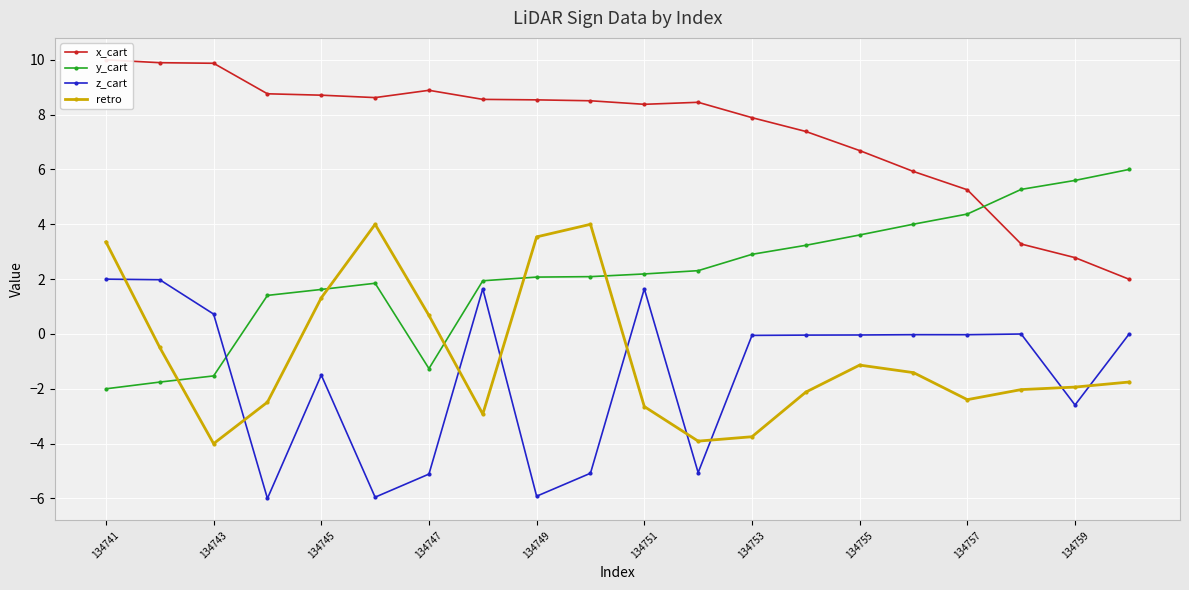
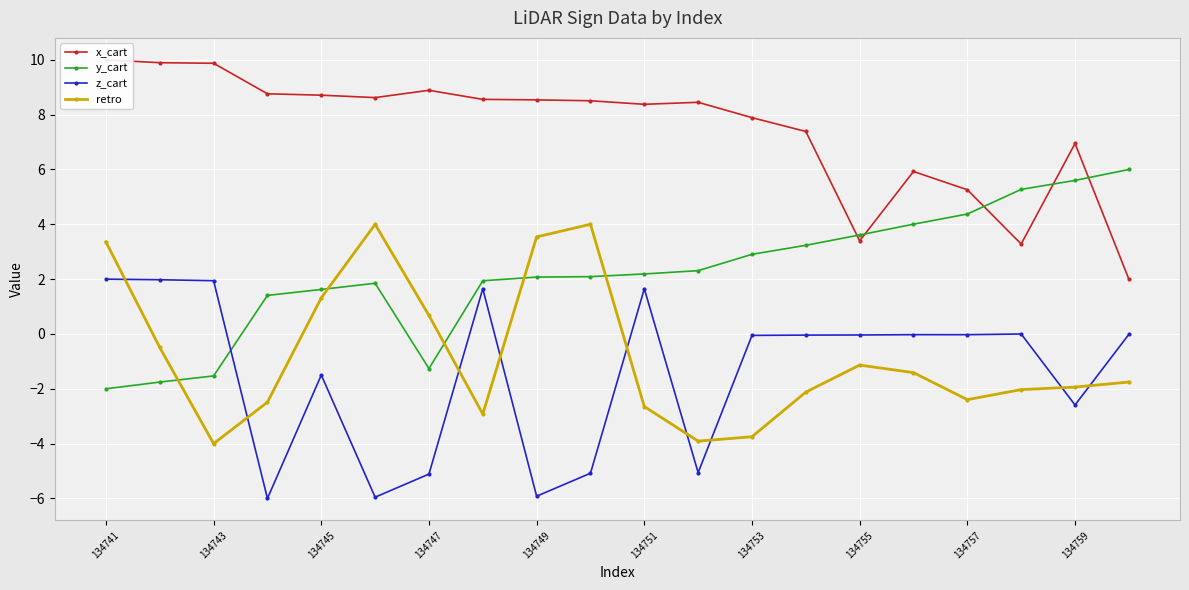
z_cart, 134743: 0.7 -> 1.9
x_cart, 134755: 6.7 -> 3.4
x_cart, 134759: 2.8 -> 6.9
